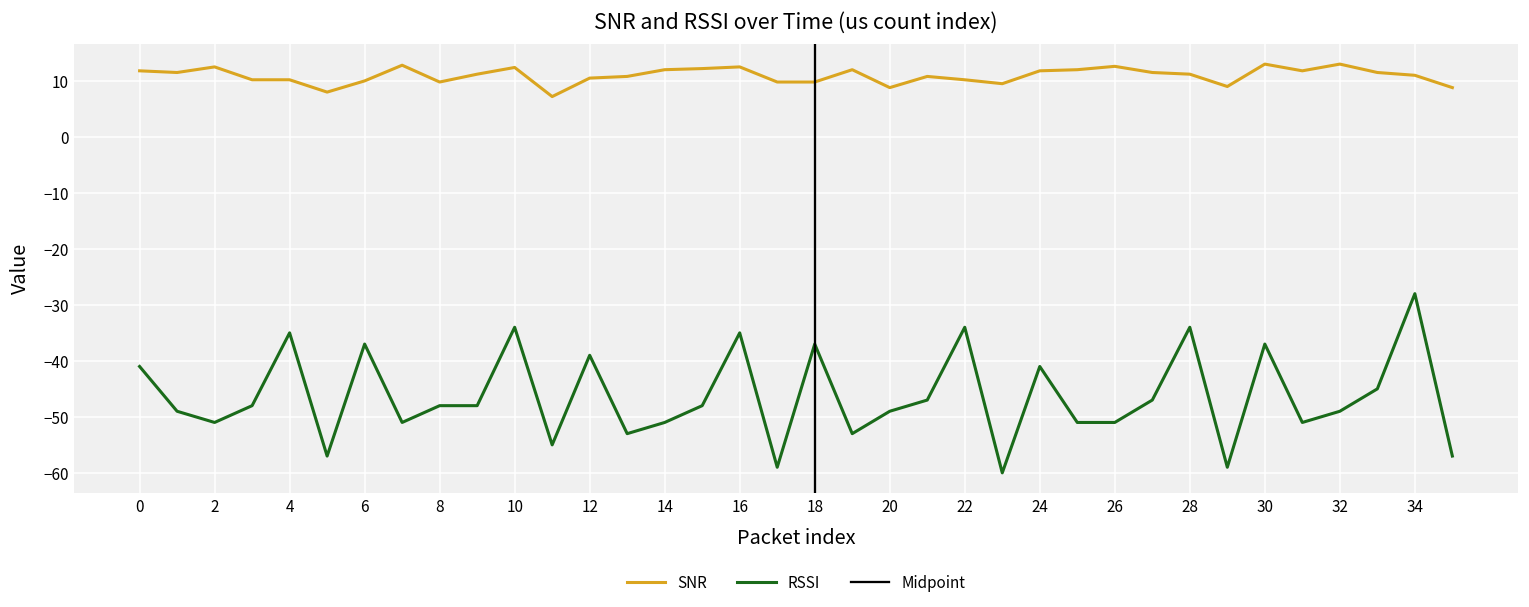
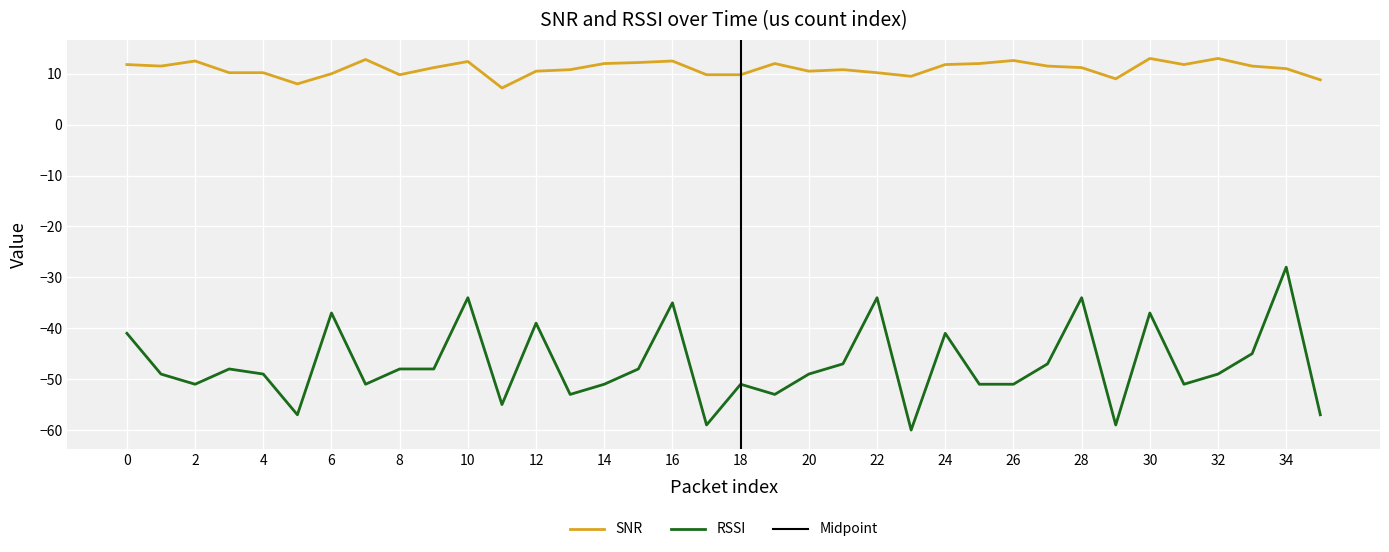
RSSI, 4: -35 -> -49
RSSI, 18: -37 -> -51
SNR, 20: 9 -> 11
